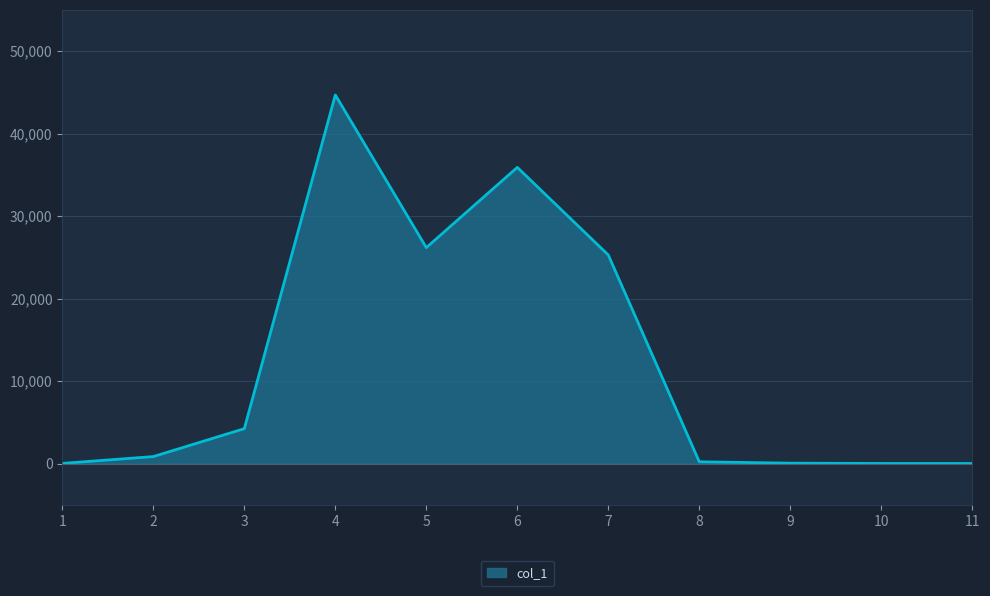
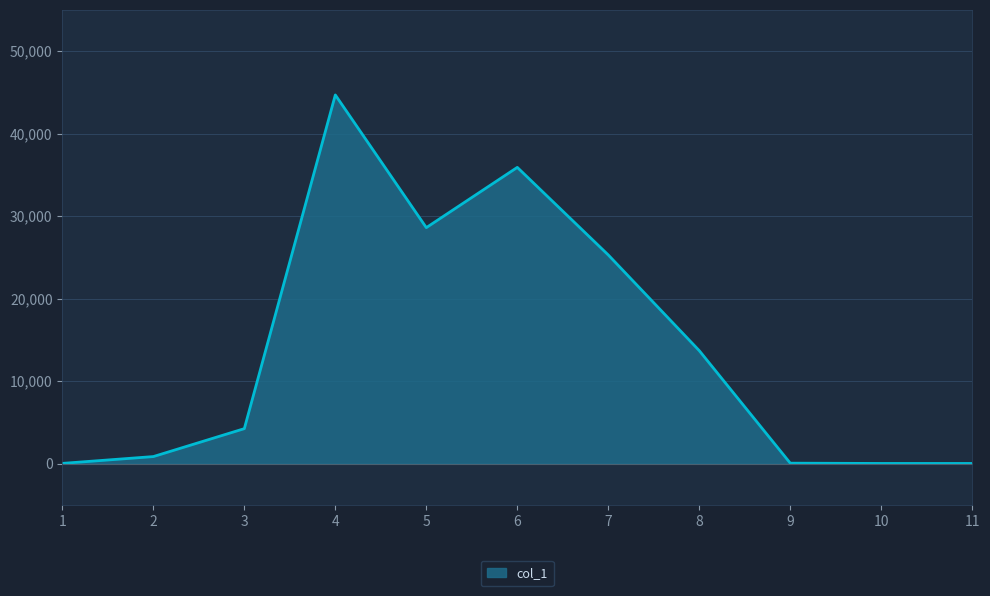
5: 26,000 -> 29,000
8: 0 -> 14,000
